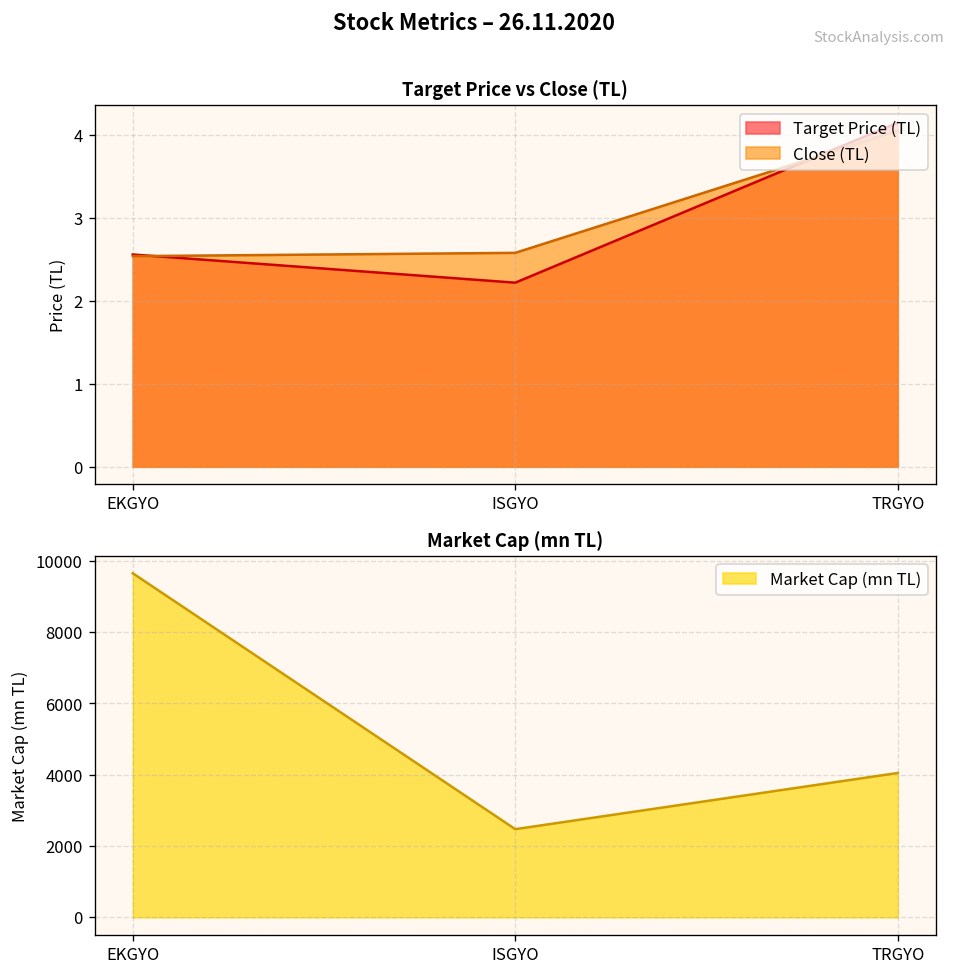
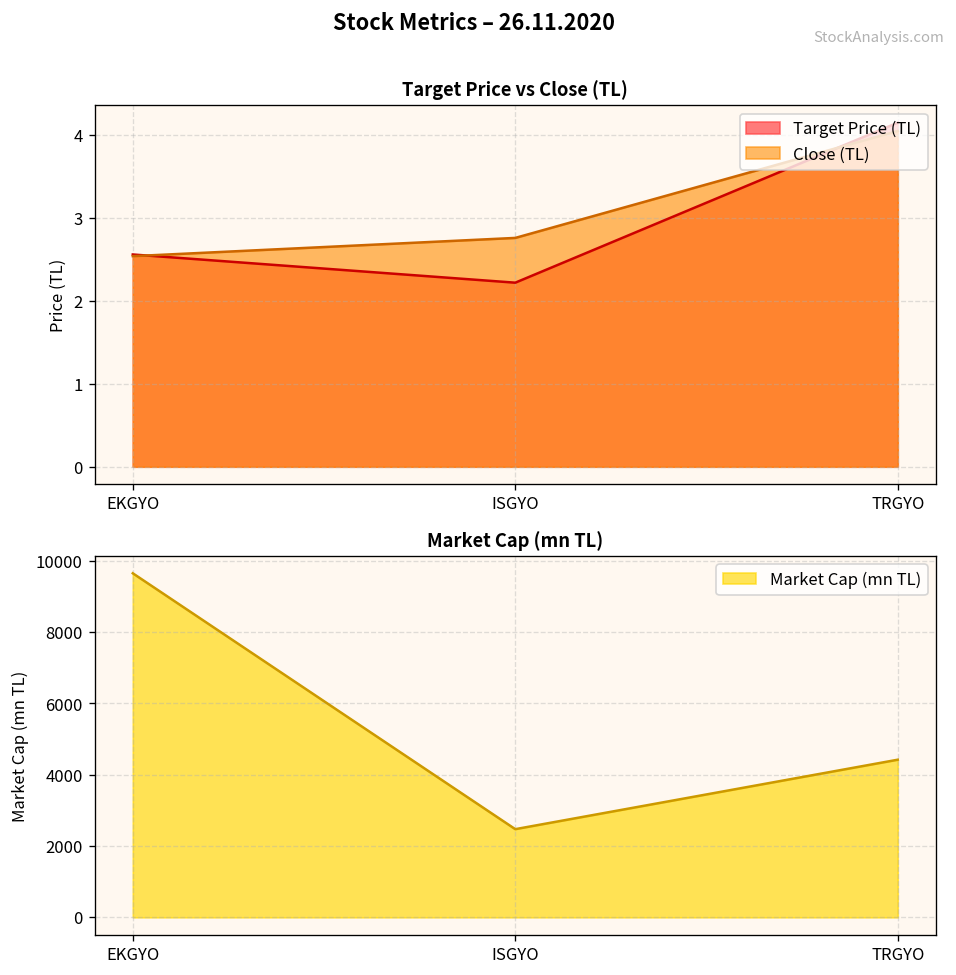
Target Price vs Close (TL), Close (TL), ISGYO: 2.6 -> 2.8
Market Cap (mn TL), TRGYO: 4100 -> 4400
